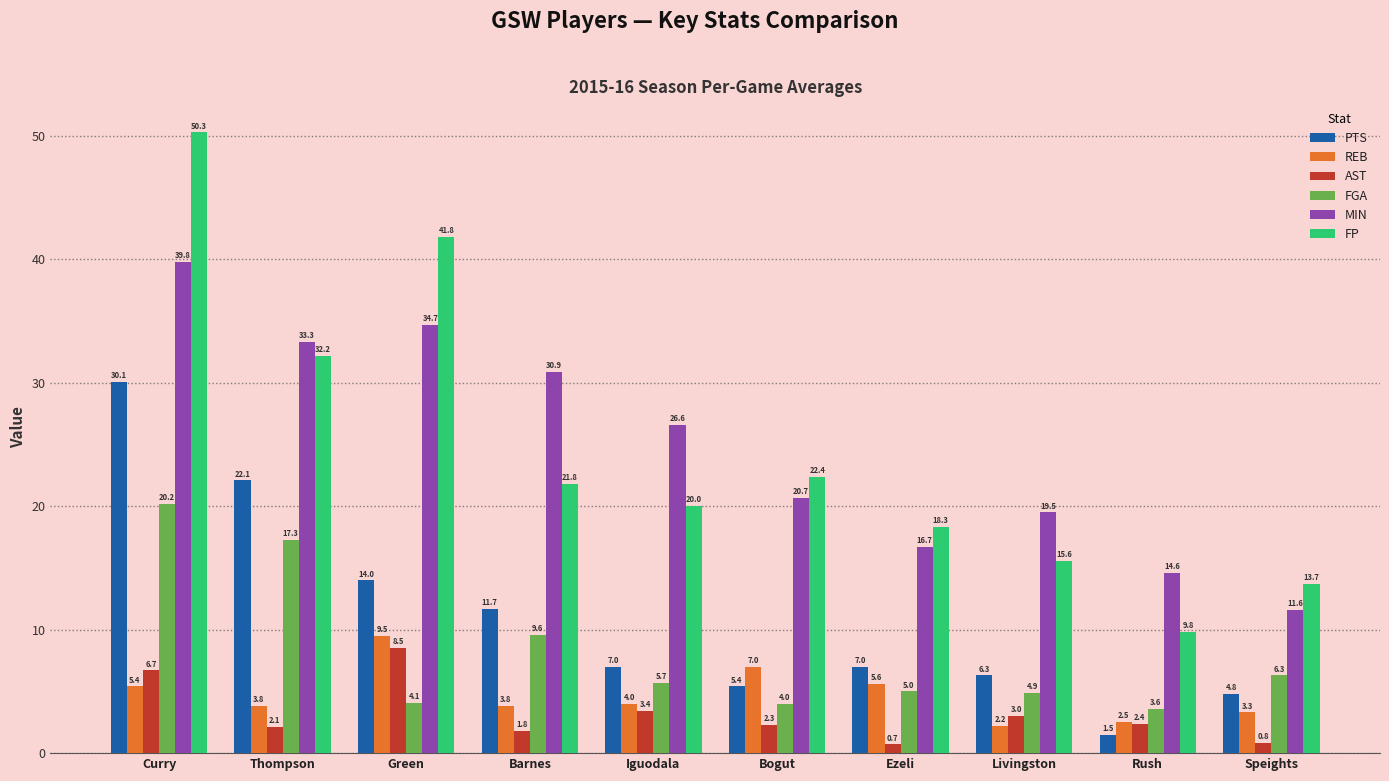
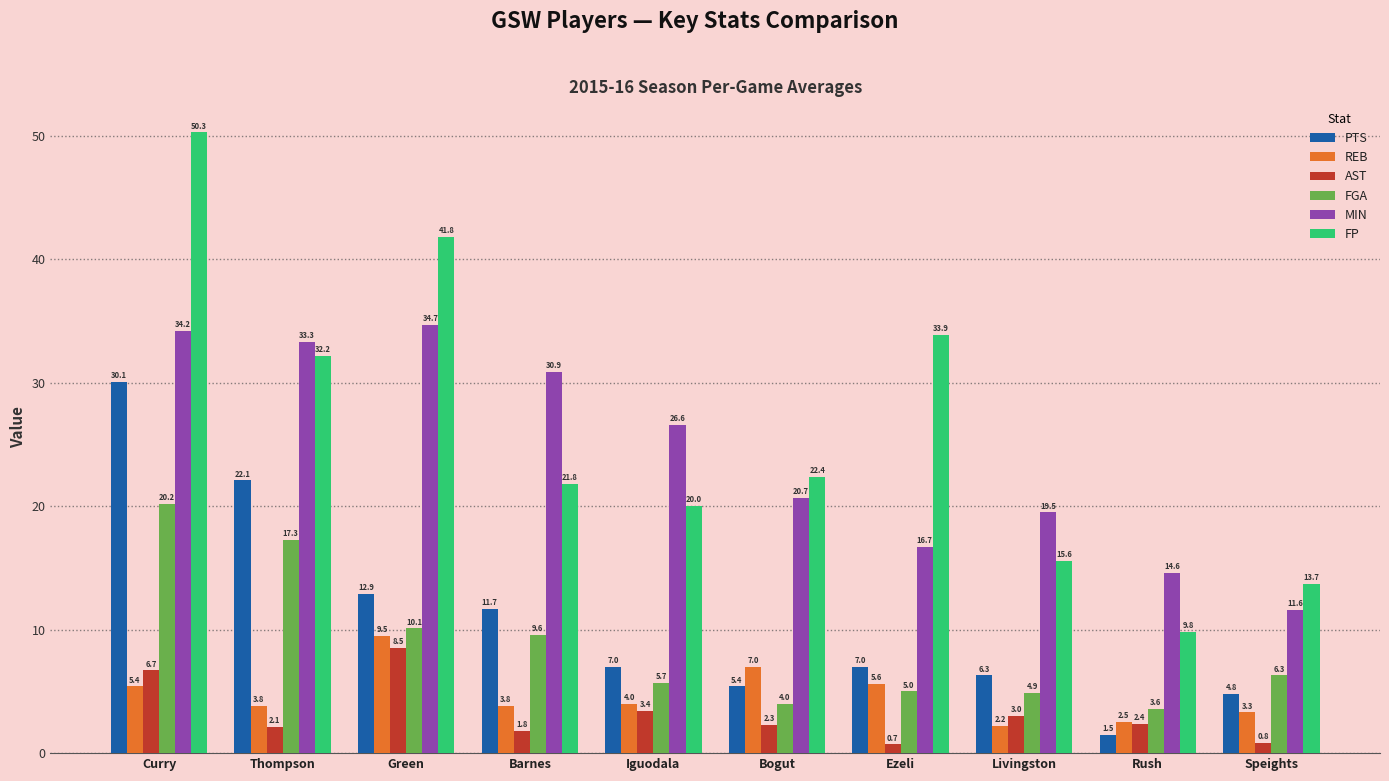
MIN, Curry: 39.8 -> 34.2
PTS, Green: 14.0 -> 12.9
FGA, Green: 4.1 -> 10.1
FP, Ezeli: 18.3 -> 33.9
